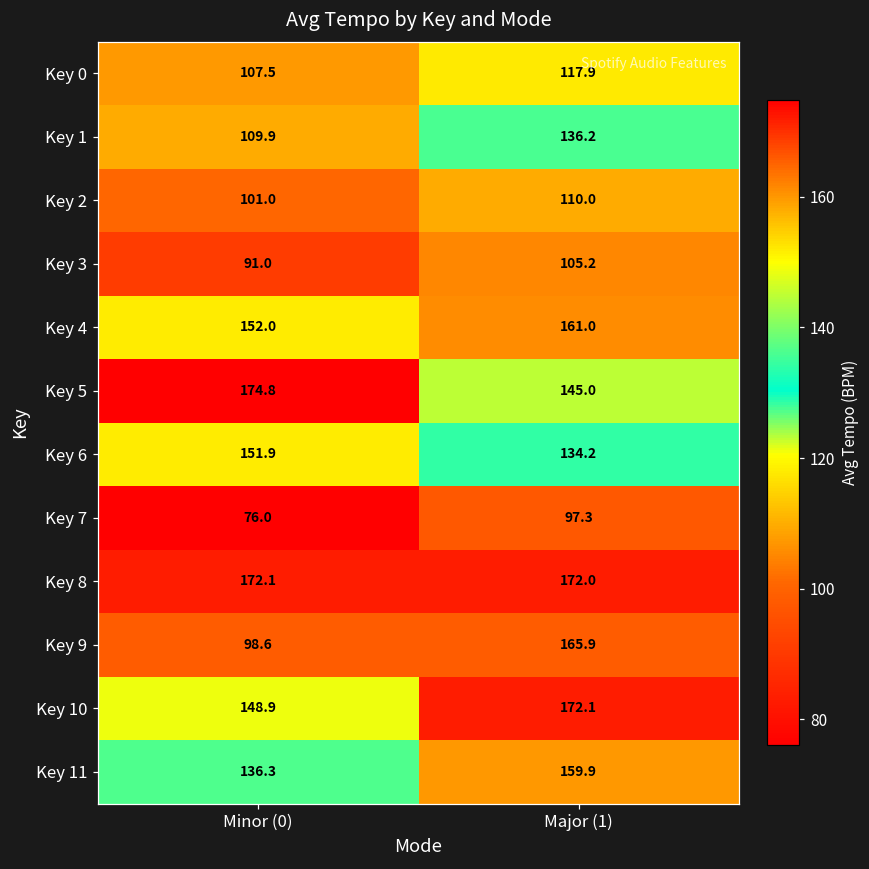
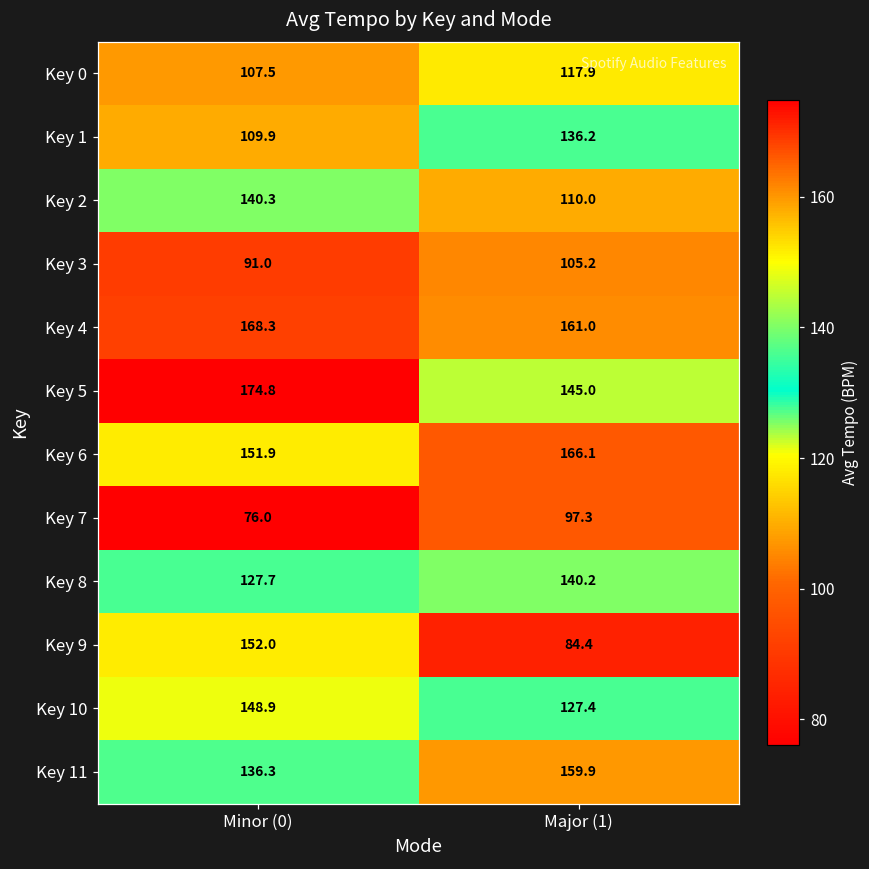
Key 2, Minor (0): 101.0 -> 140.3
Key 4, Minor (0): 152.0 -> 168.3
Key 6, Major (1): 134.2 -> 166.1
Key 8, Minor (0): 172.1 -> 127.7
Key 8, Major (1): 172.0 -> 140.2
Key 9, Minor (0): 98.6 -> 152.0
Key 9, Major (1): 165.9 -> 84.4
Key 10, Major (1): 172.1 -> 127.4
